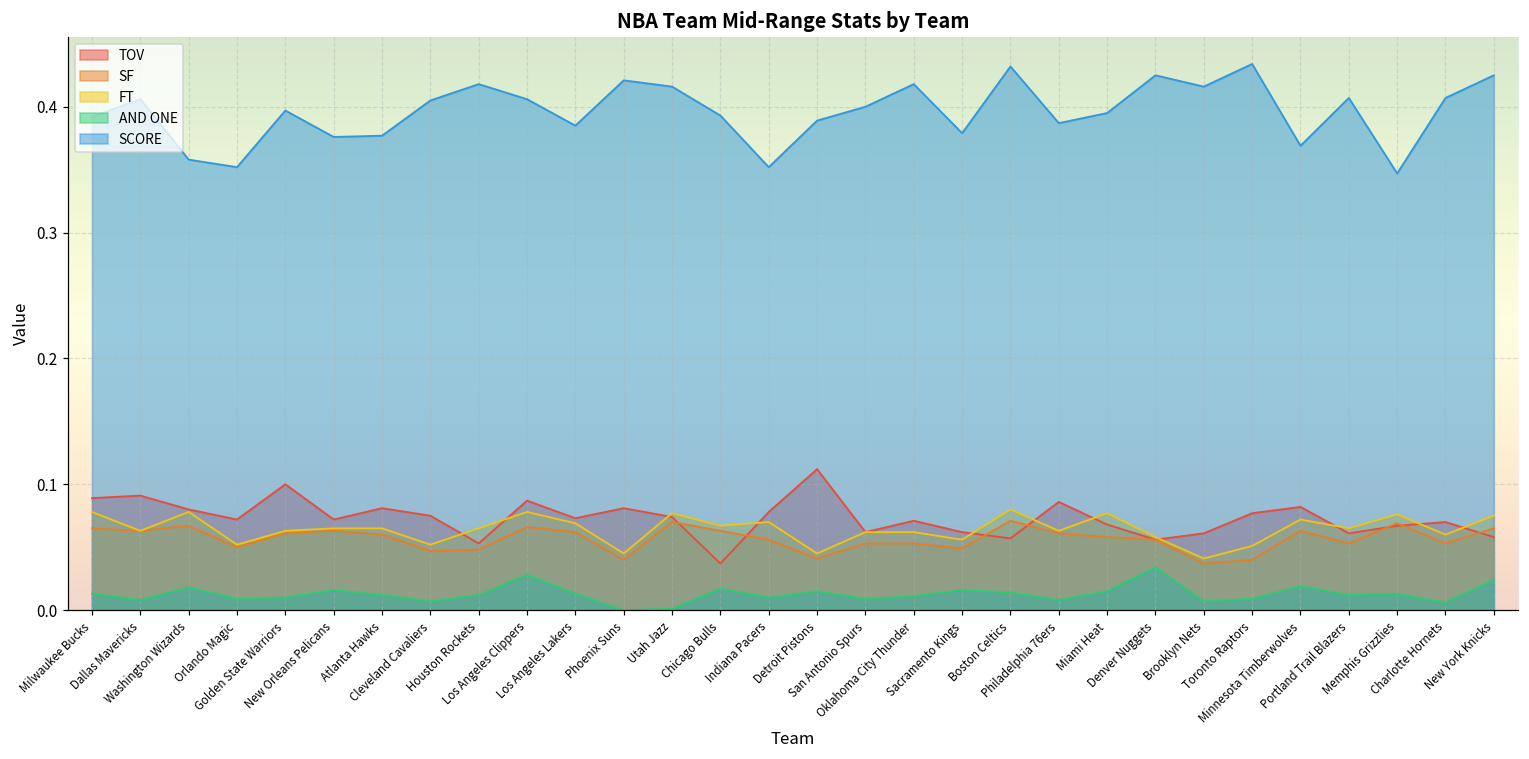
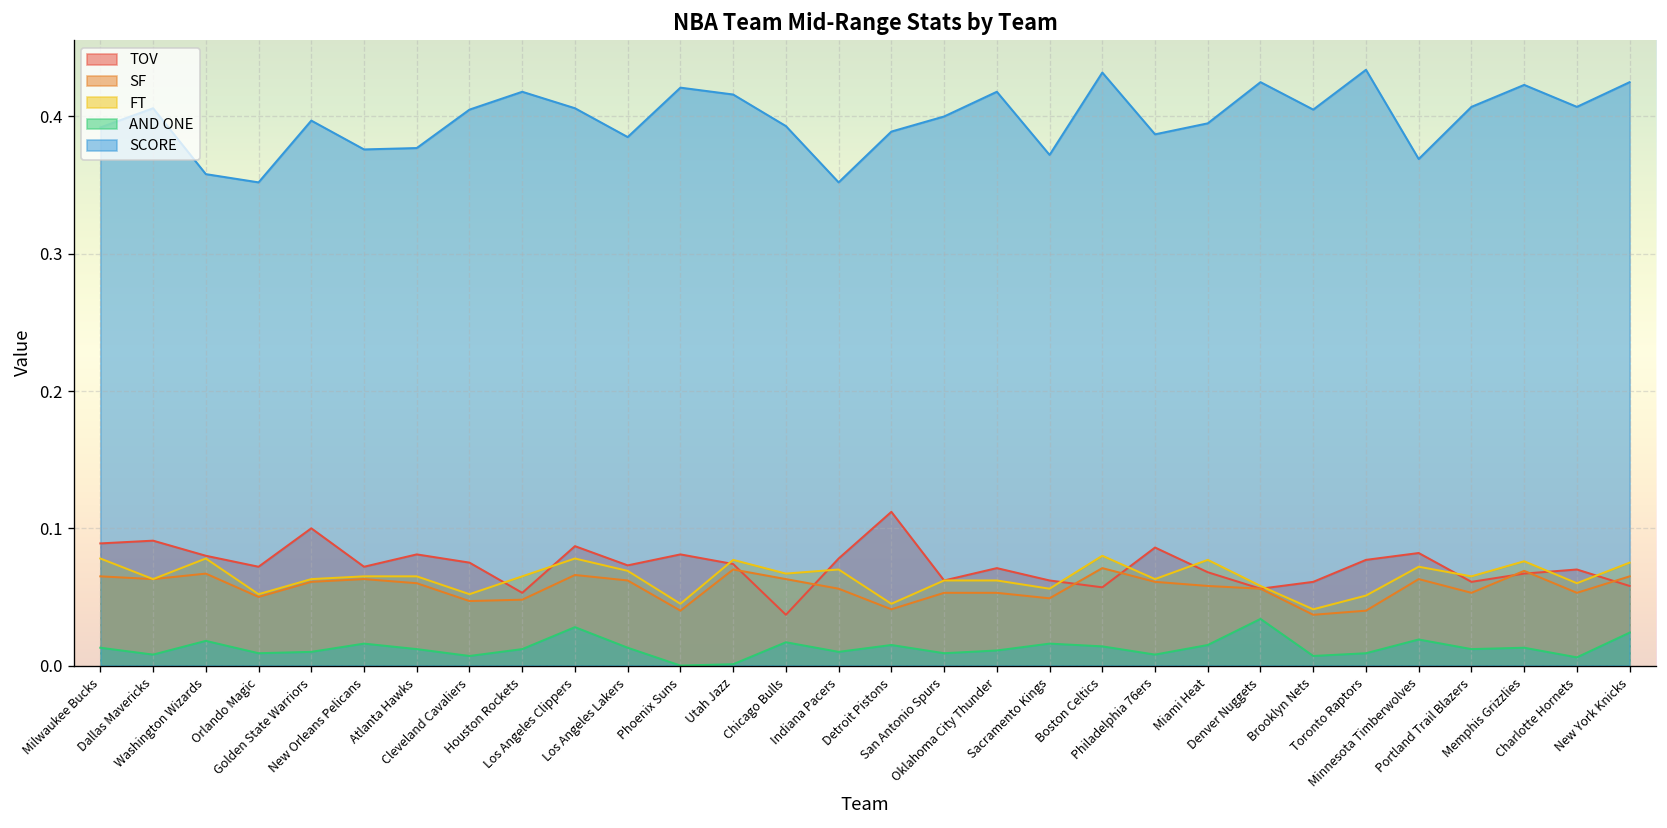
SCORE, Sacramento Kings: 0.379 -> 0.372
SCORE, Brooklyn Nets: 0.416 -> 0.405
SCORE, Memphis Grizzlies: 0.347 -> 0.423
